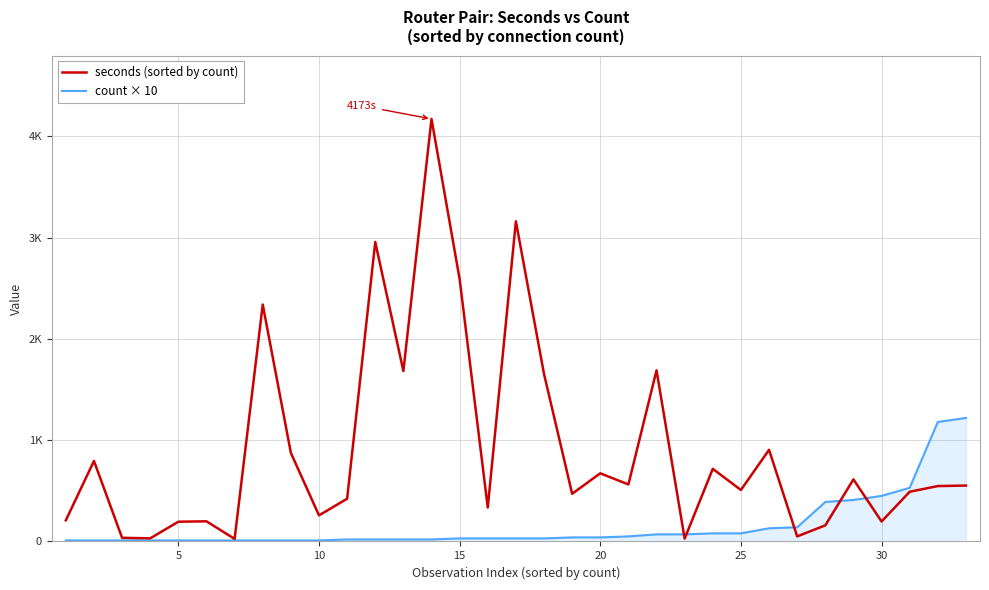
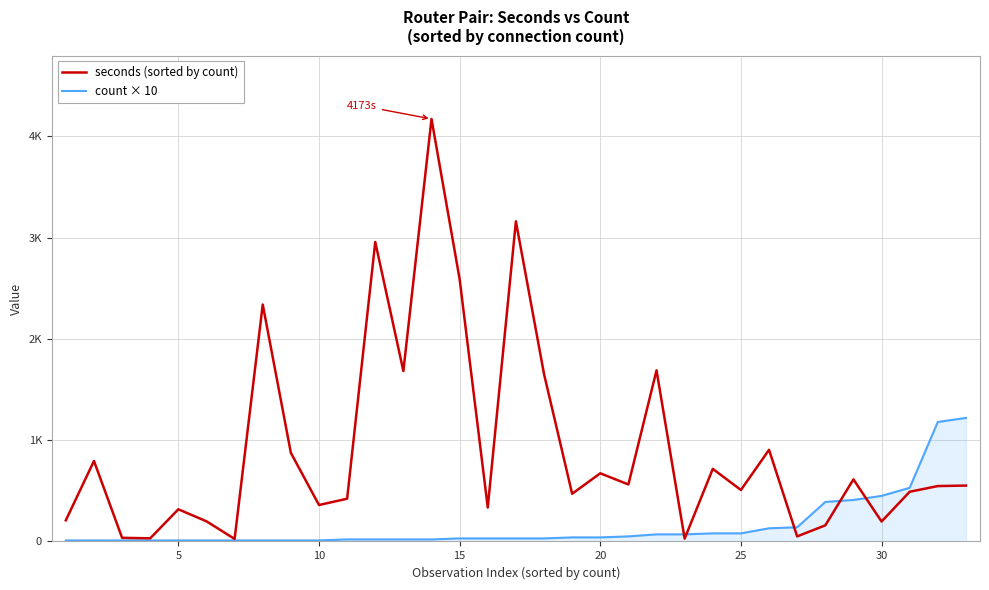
seconds (sorted by count), 5: 200 -> 320
seconds (sorted by count), 10: 260 -> 360
